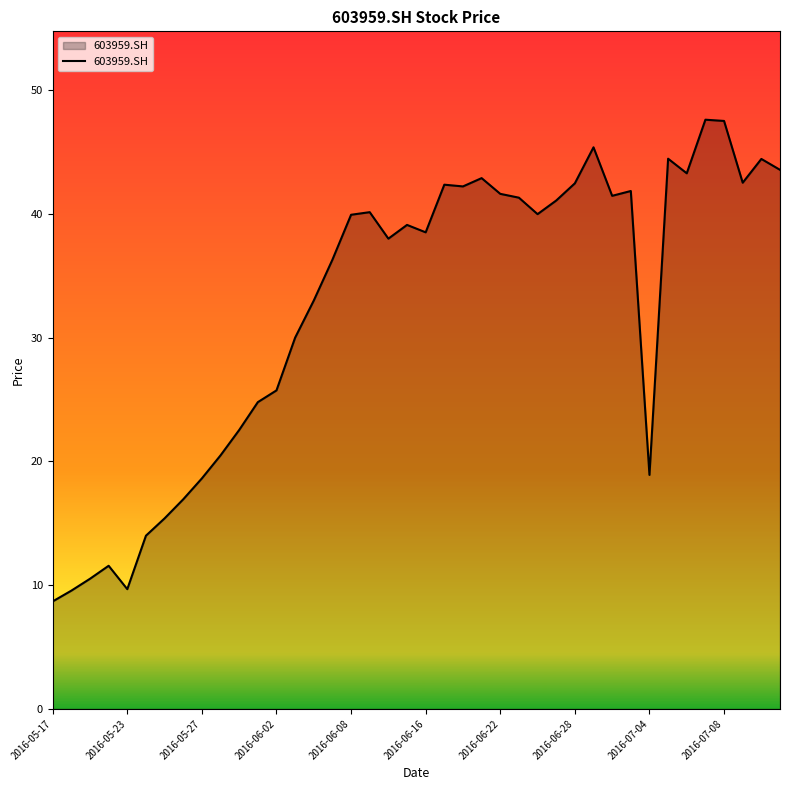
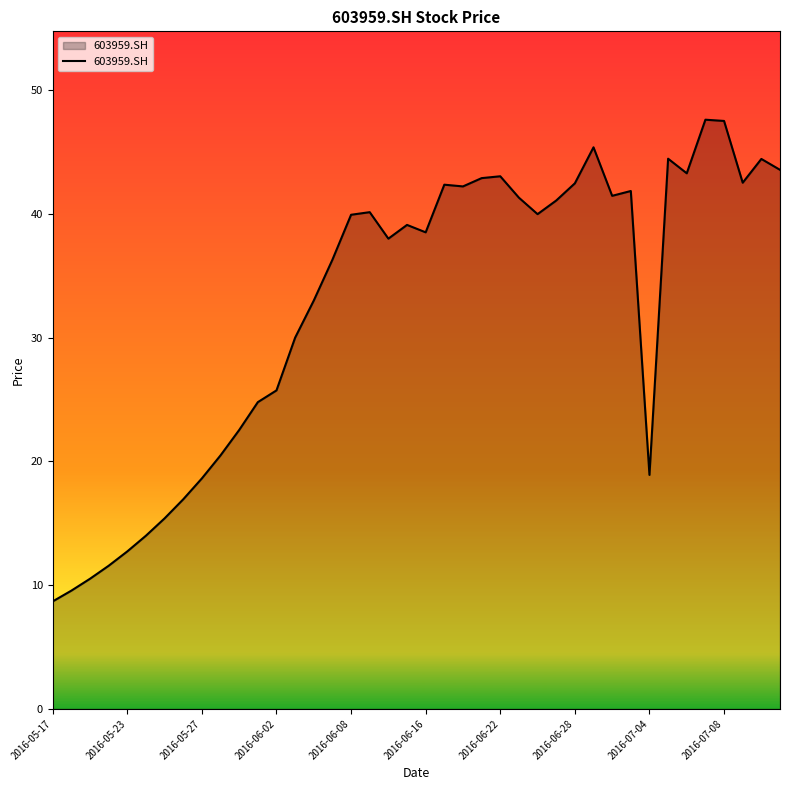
2016-05-23: 9.7 -> 12.7
2016-06-22: 41.6 -> 43.0
